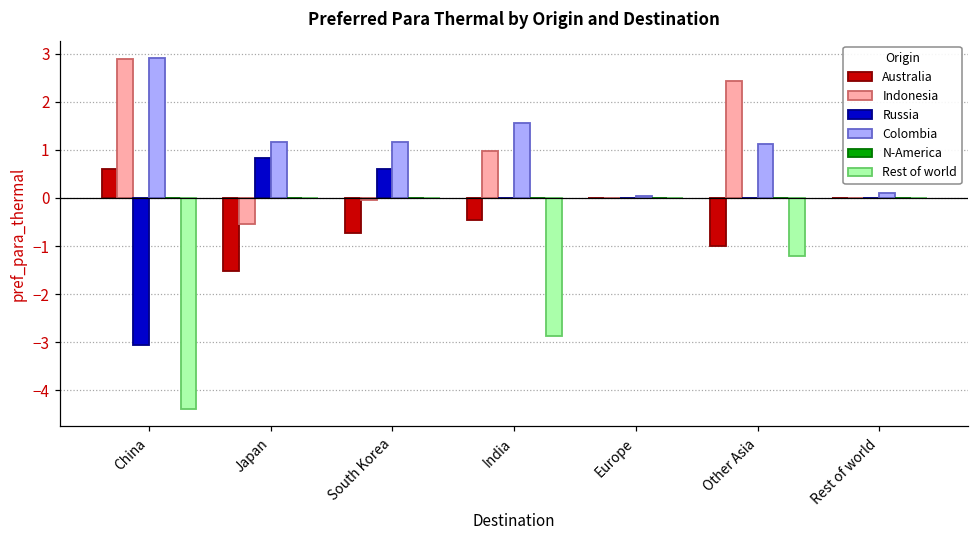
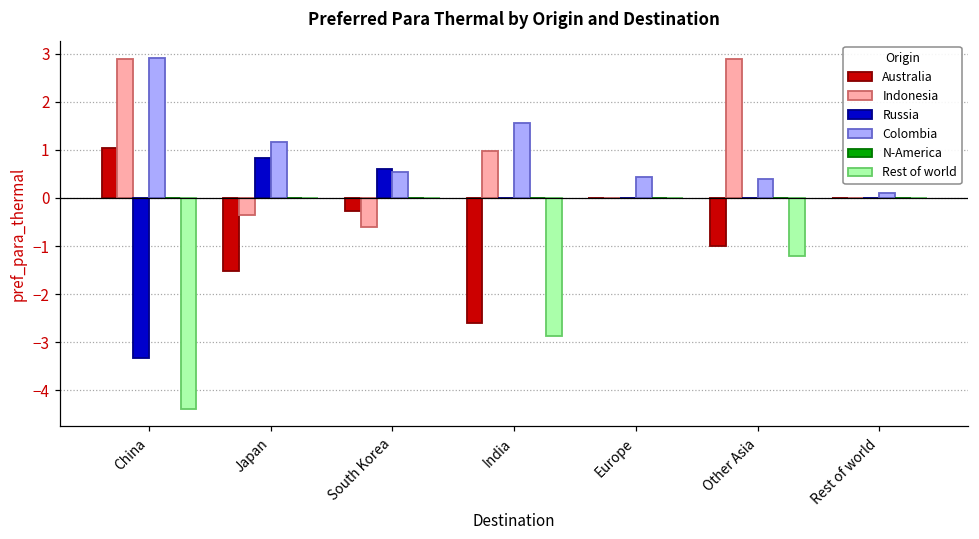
Australia, China: 0.6 -> 1.0
Russia, China: -3.1 -> -3.3
Indonesia, Japan: -0.5 -> -0.4
Australia, South Korea: -0.7 -> -0.3
Indonesia, South Korea: -0.1 -> -0.6
Colombia, South Korea: 1.2 -> 0.5
Australia, India: -0.5 -> -2.6
Colombia, Europe: 0.1 -> 0.4
Indonesia, Other Asia: 2.4 -> 2.9
Colombia, Other Asia: 1.1 -> 0.4
